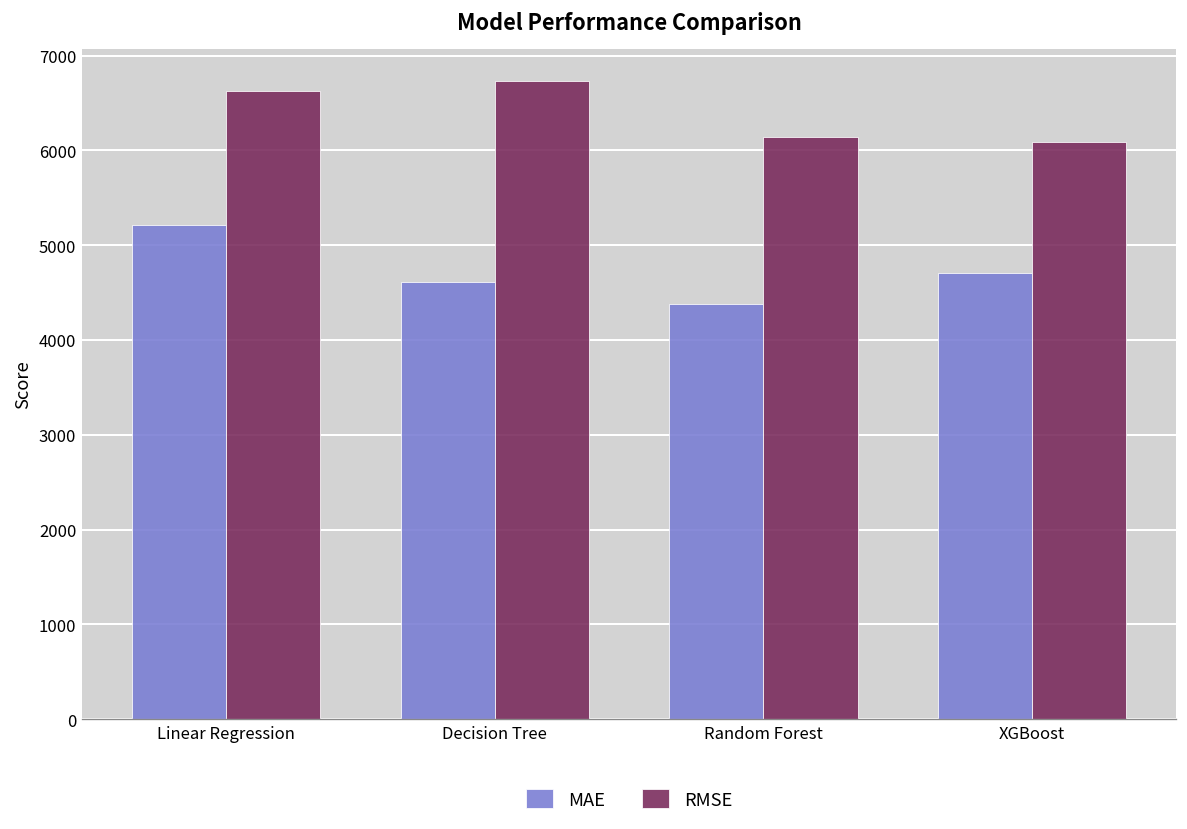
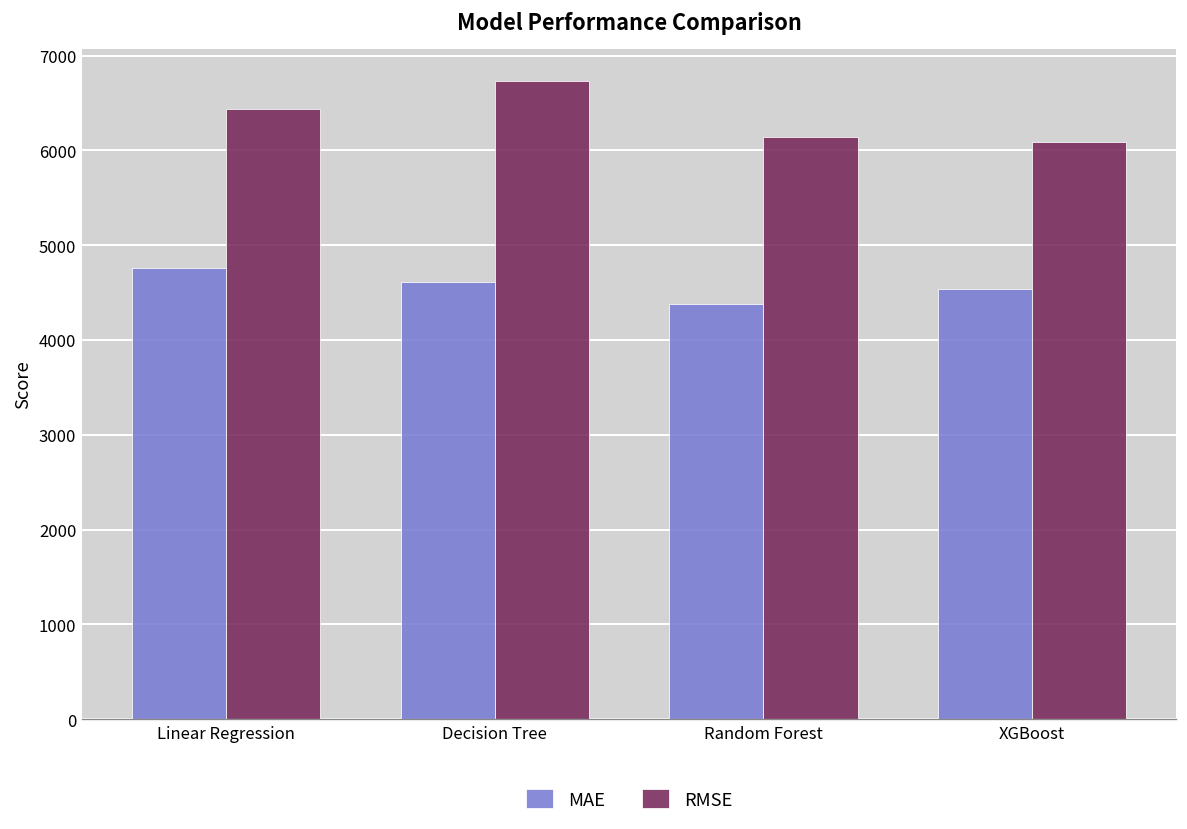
MAE, Linear Regression: 5200 -> 4800
RMSE, Linear Regression: 6600 -> 6400
MAE, XGBoost: 4700 -> 4500
